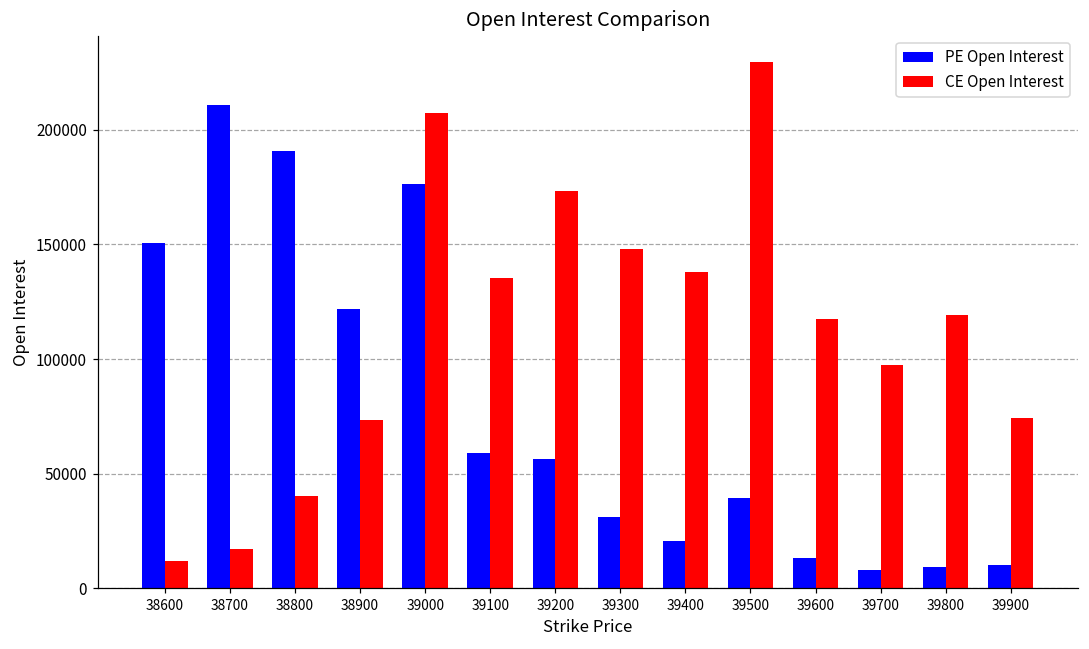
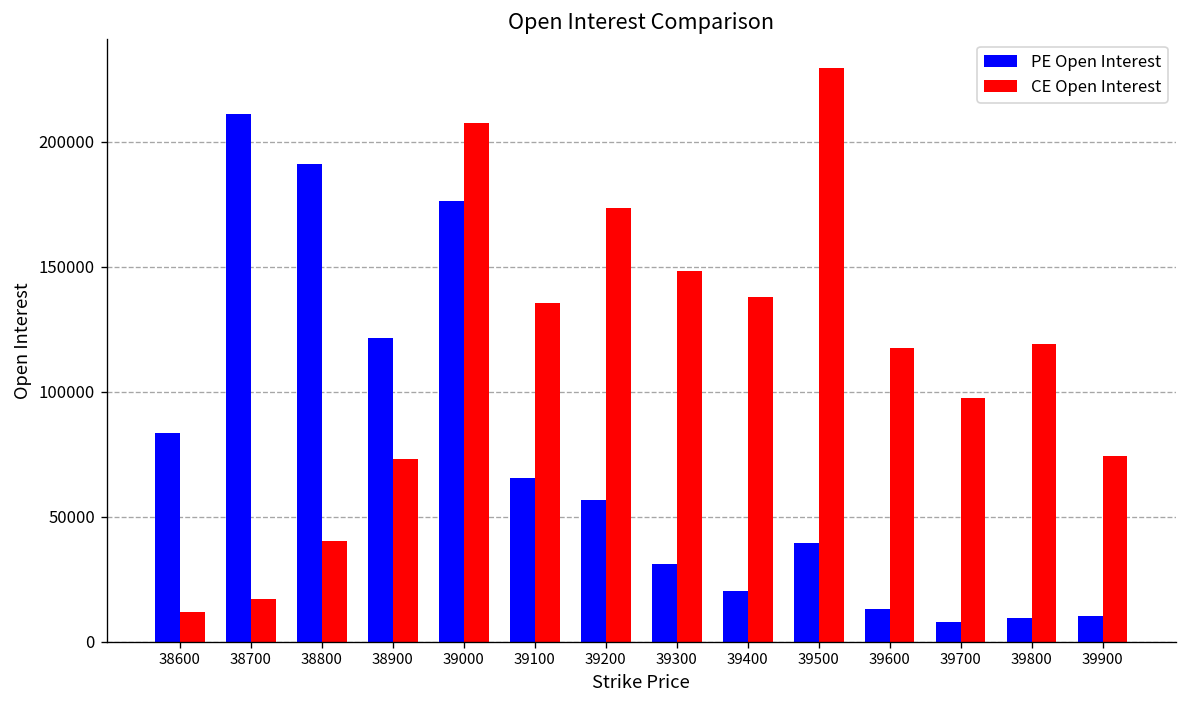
PE Open Interest, 38600: 151000 -> 84000
PE Open Interest, 39100: 59000 -> 65000
